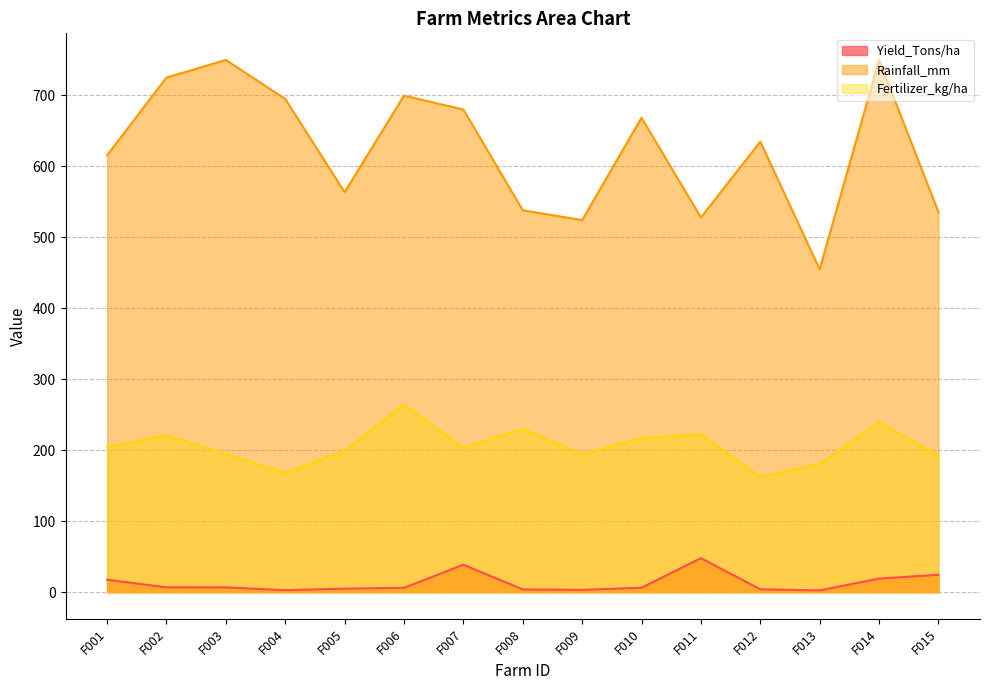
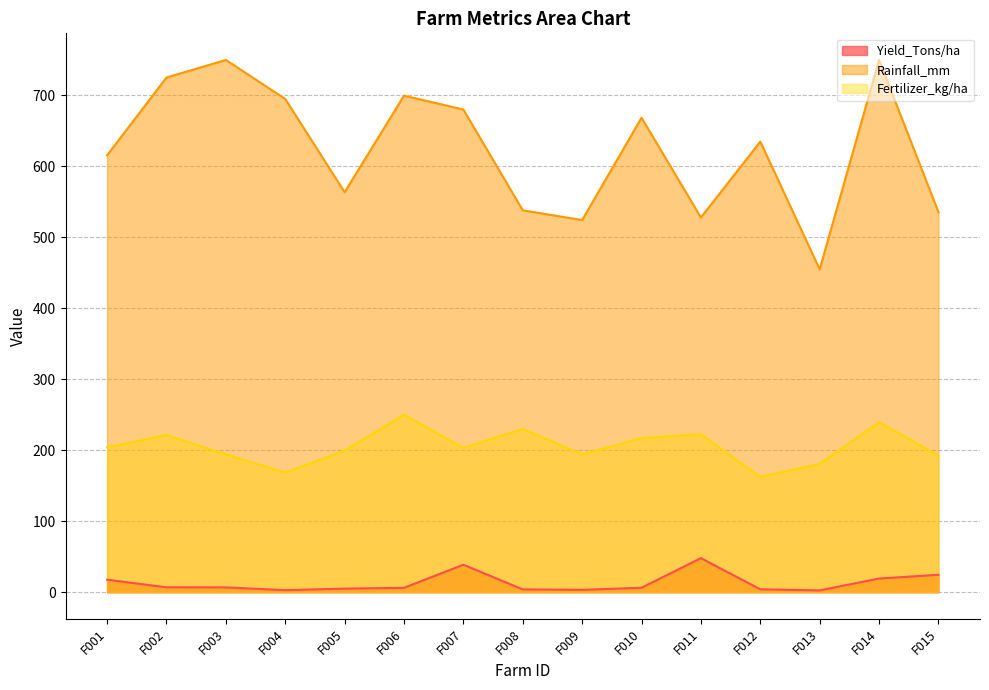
Fertilizer_kg/ha, F006: 260 -> 250
